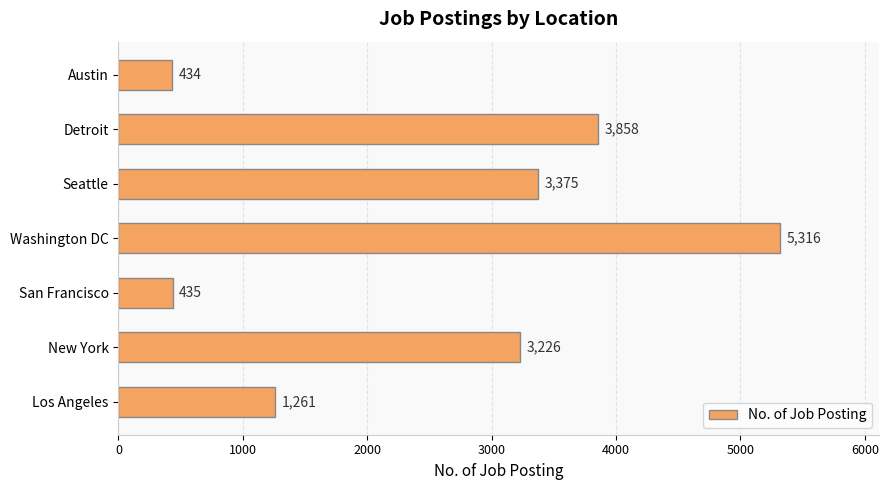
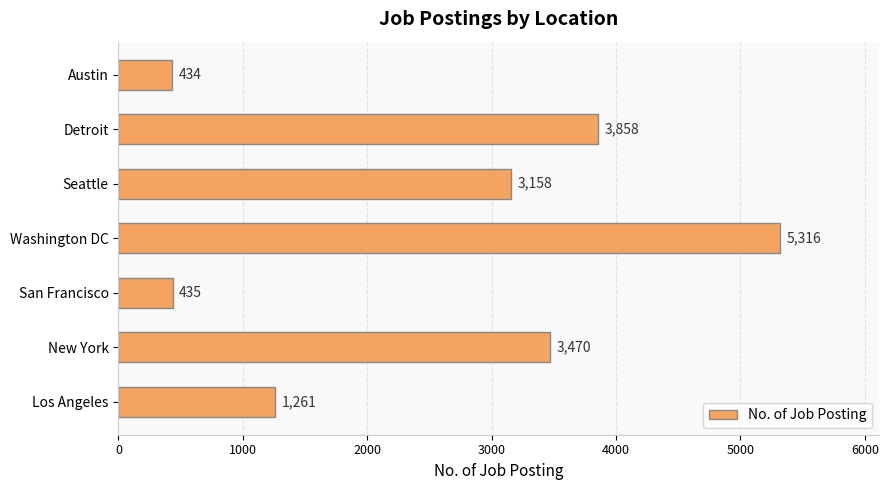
Seattle: 3,375 -> 3,158
New York: 3,226 -> 3,470
